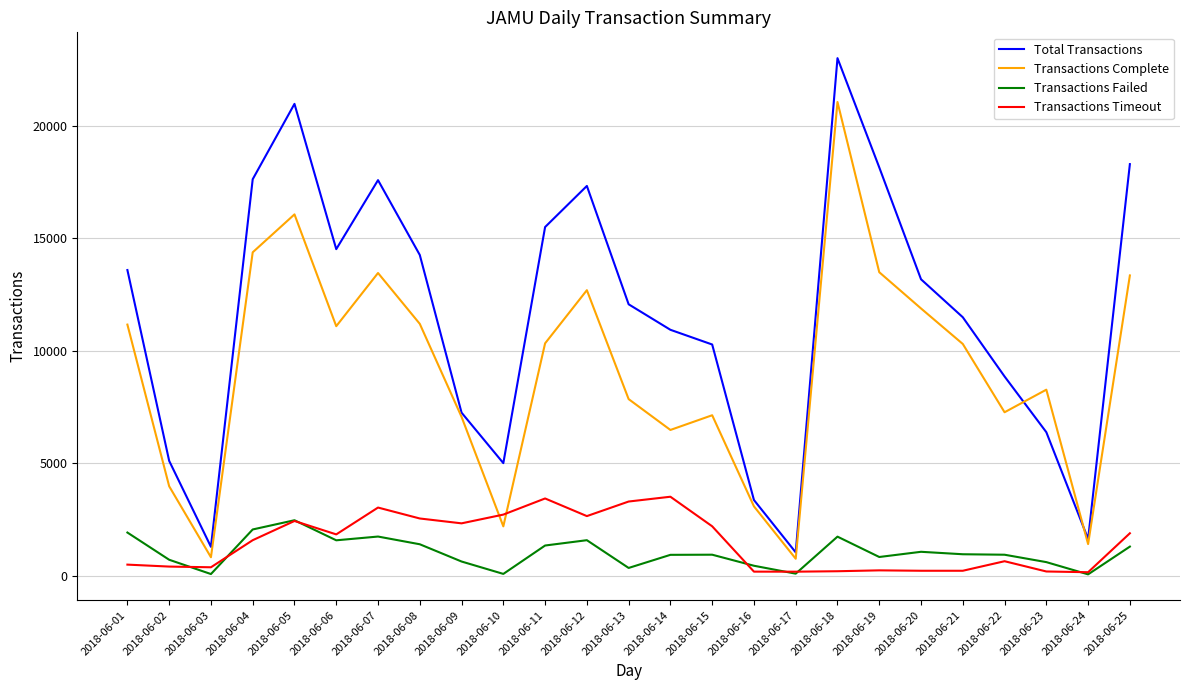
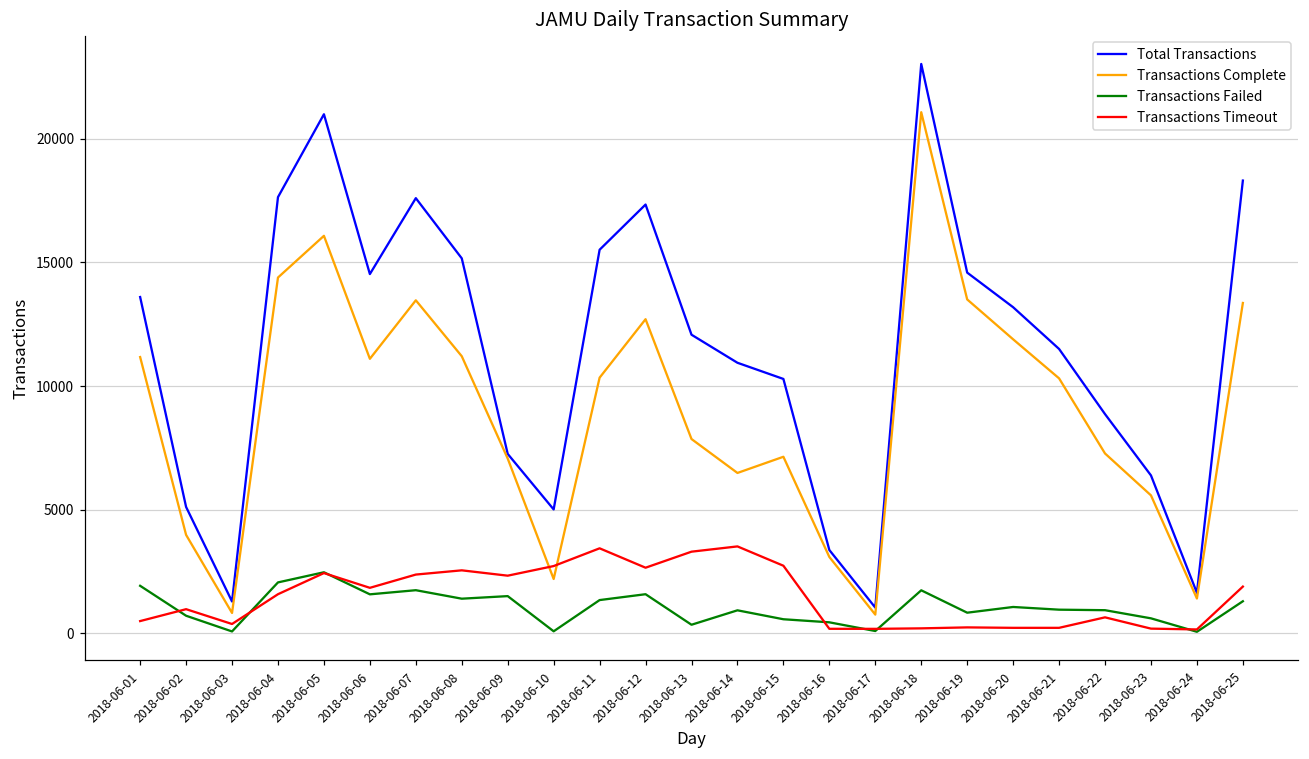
Transactions Timeout, 2018-06-02: 400 -> 1000
Transactions Timeout, 2018-06-07: 3000 -> 2400
Total Transactions, 2018-06-08: 14300 -> 15200
Transactions Failed, 2018-06-09: 600 -> 1500
Transactions Failed, 2018-06-15: 900 -> 600
Transactions Timeout, 2018-06-15: 2200 -> 2700
Total Transactions, 2018-06-19: 18200 -> 14600
Transactions Complete, 2018-06-23: 8300 -> 5600
